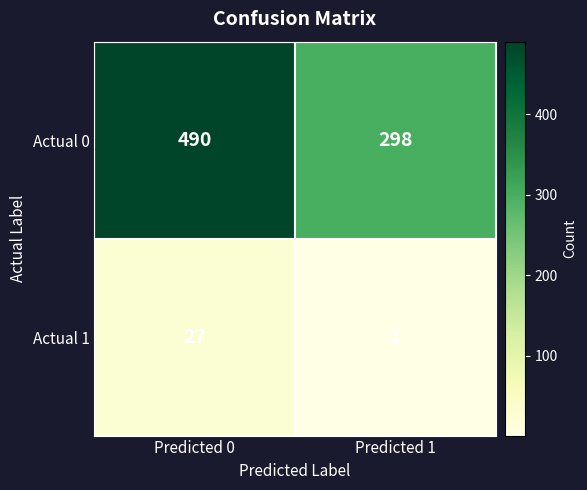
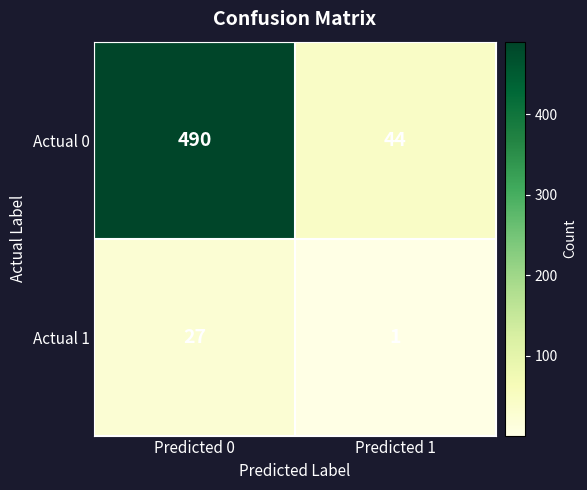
Actual 0, Predicted 1: 298 -> 44
